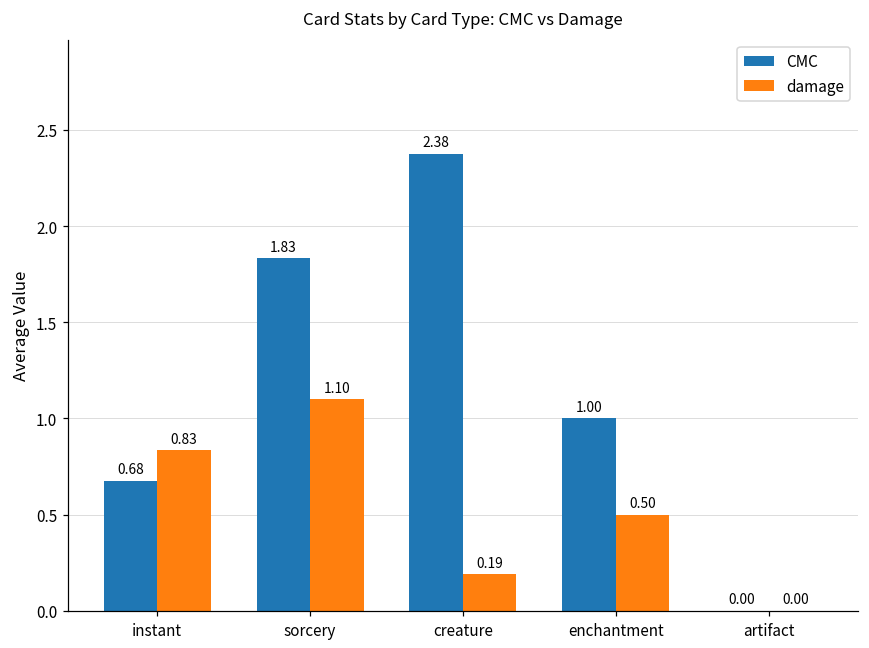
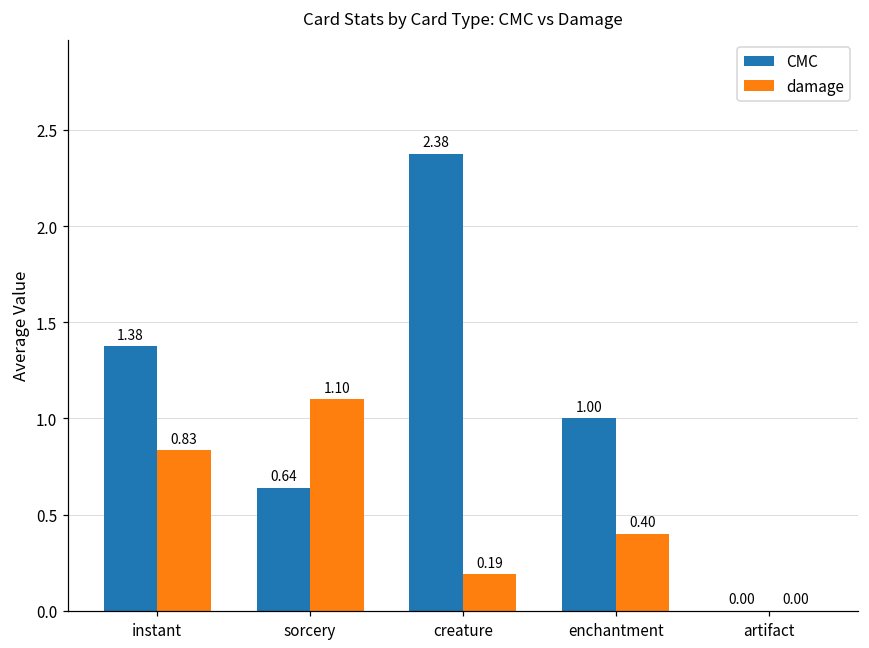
CMC, instant: 0.68 -> 1.38
CMC, sorcery: 1.83 -> 0.64
damage, enchantment: 0.50 -> 0.40
